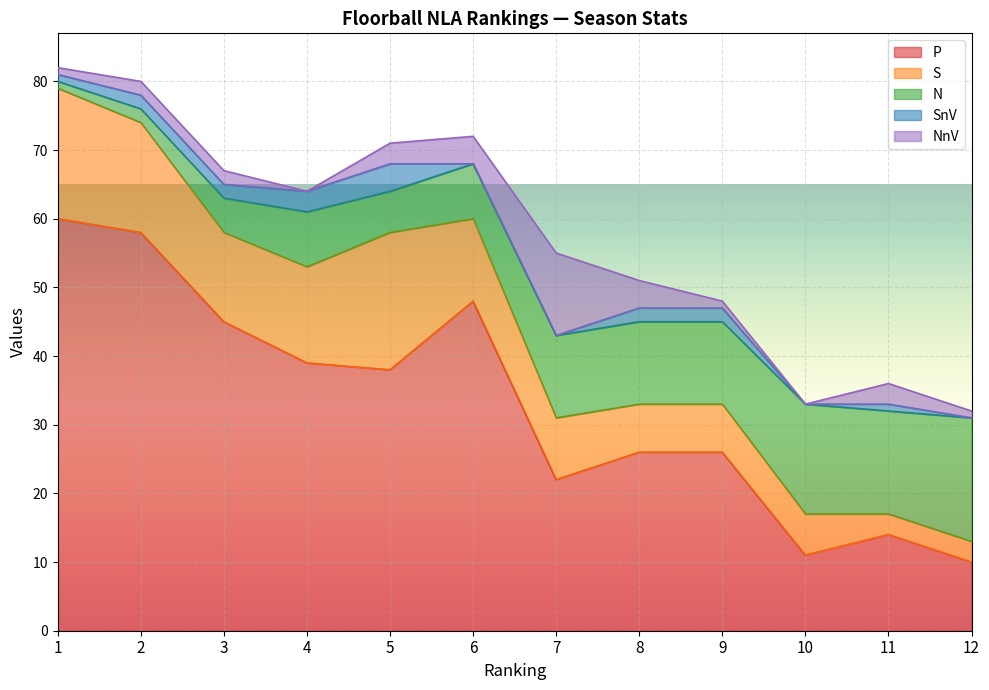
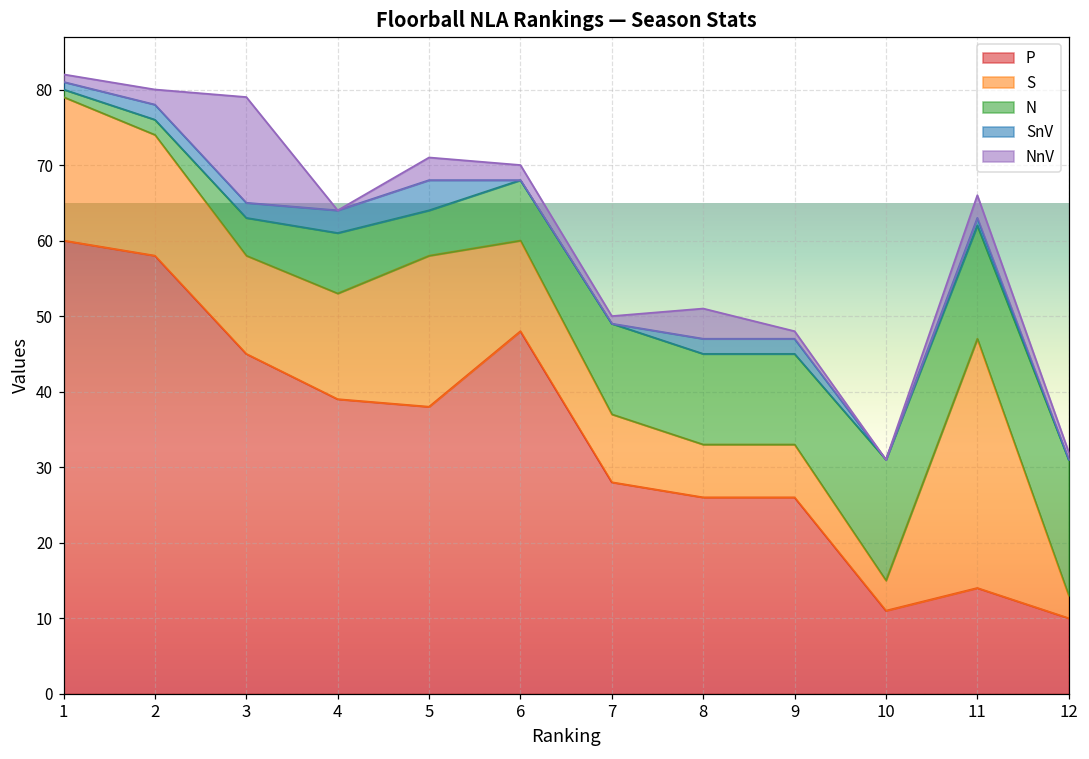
NnV, 3: 2 -> 14
NnV, 6: 4 -> 2
P, 7: 22 -> 28
NnV, 7: 12 -> 1
S, 10: 6 -> 4
S, 11: 3 -> 33
